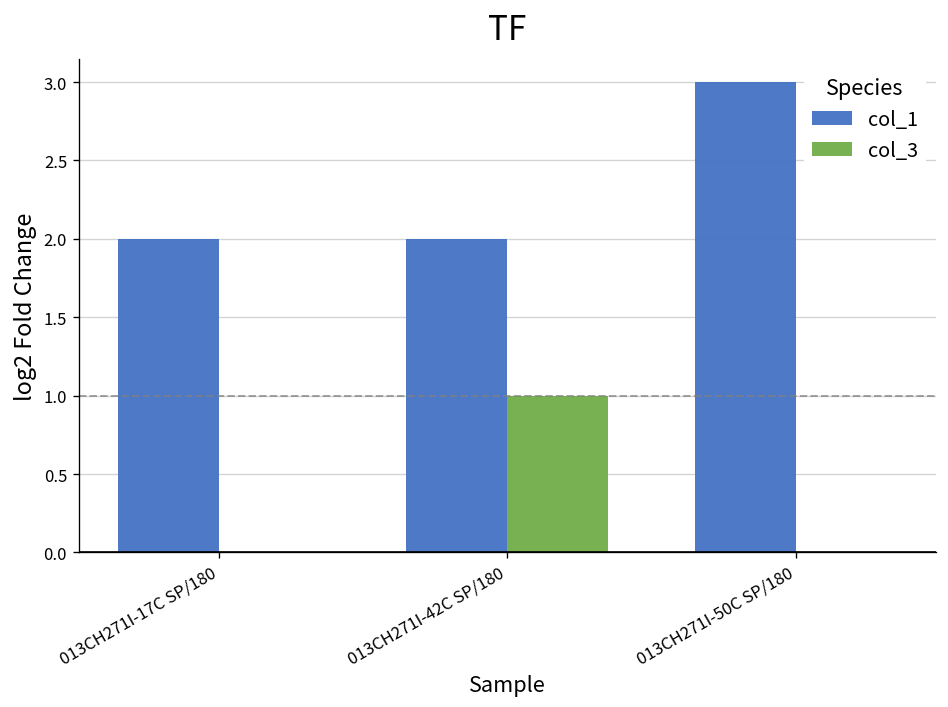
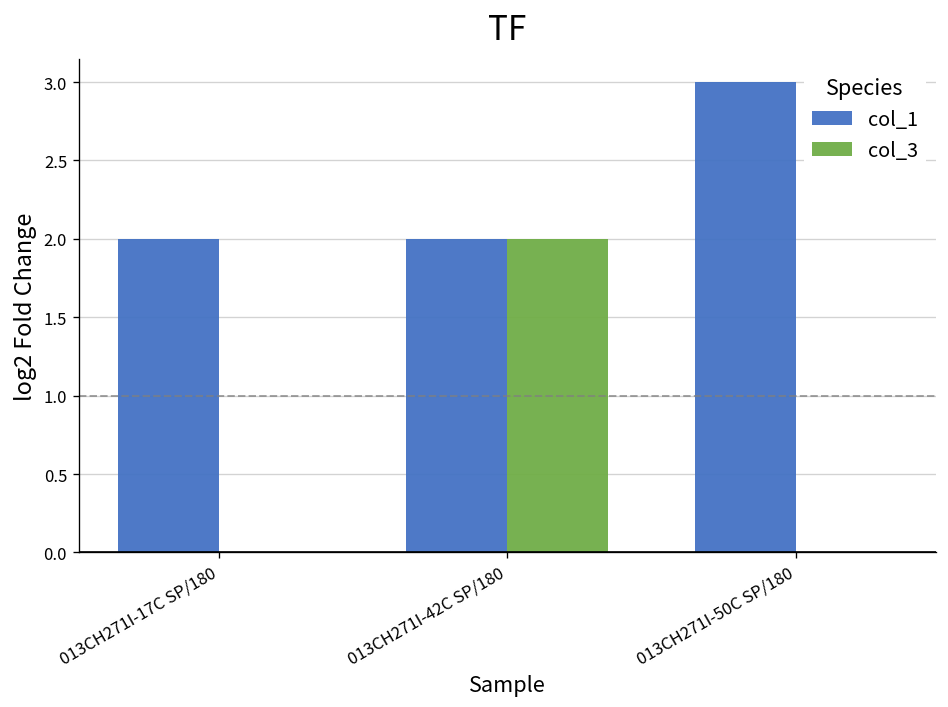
col_3, 013CH271I-42C SP/180: 1 -> 2
